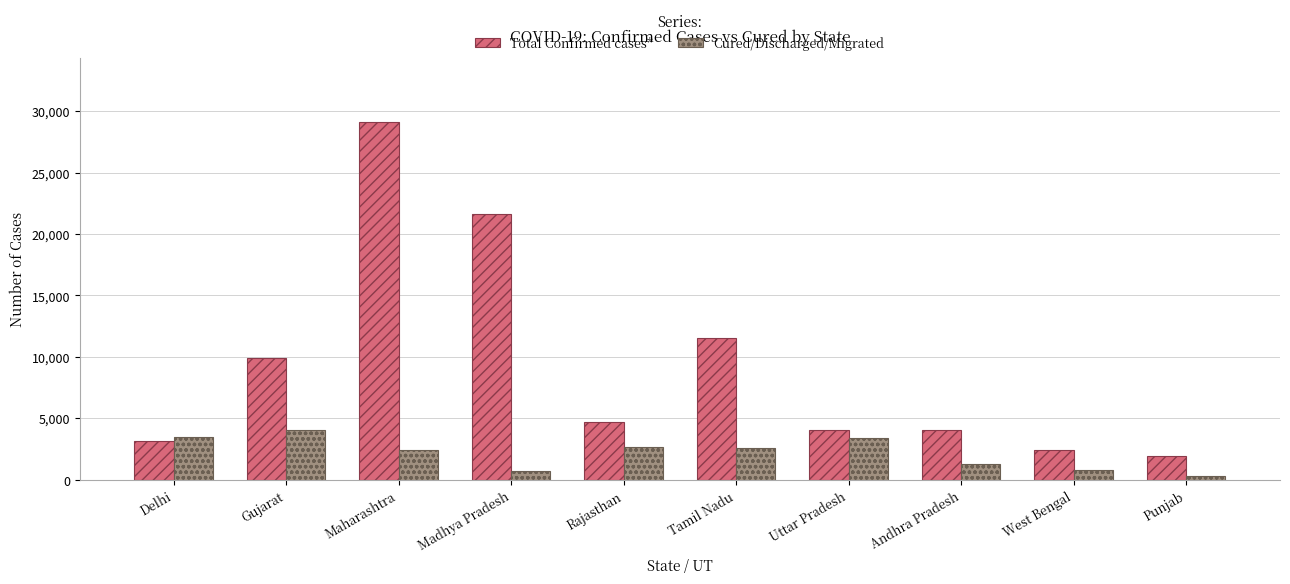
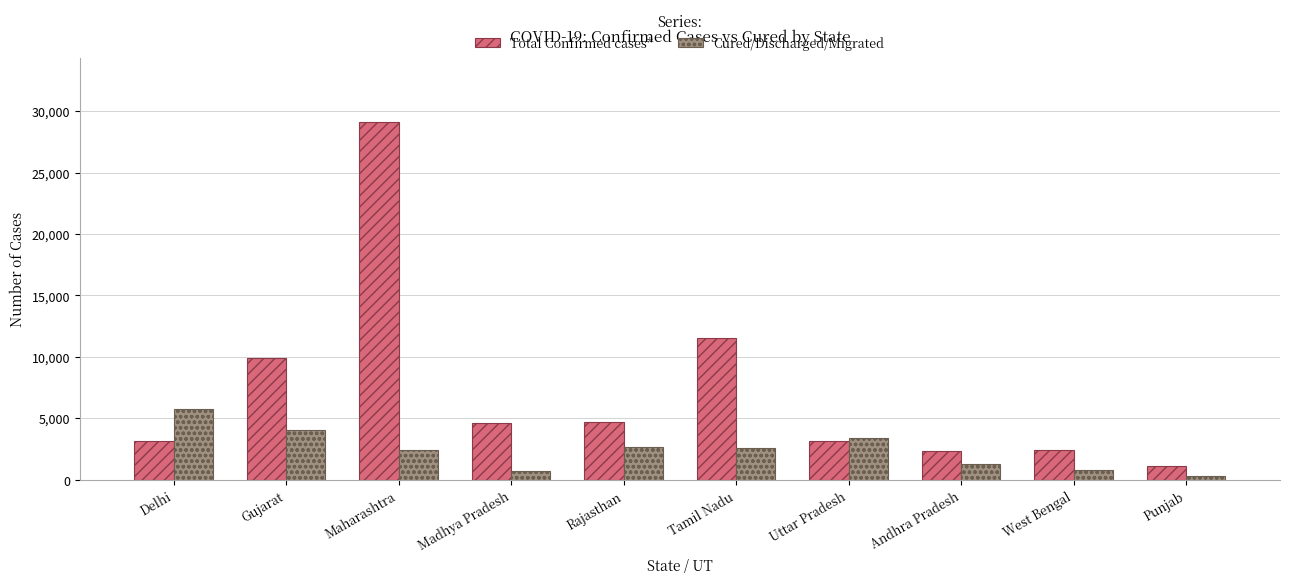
Cured/Discharged/Migrated, Delhi: 3,500 -> 5,800
Total Confirmed cases*, Madhya Pradesh: 21,600 -> 4,600
Total Confirmed cases*, Uttar Pradesh: 4,100 -> 3,200
Total Confirmed cases*, Andhra Pradesh: 4,000 -> 2,300
Total Confirmed cases*, Punjab: 1,900 -> 1,100
